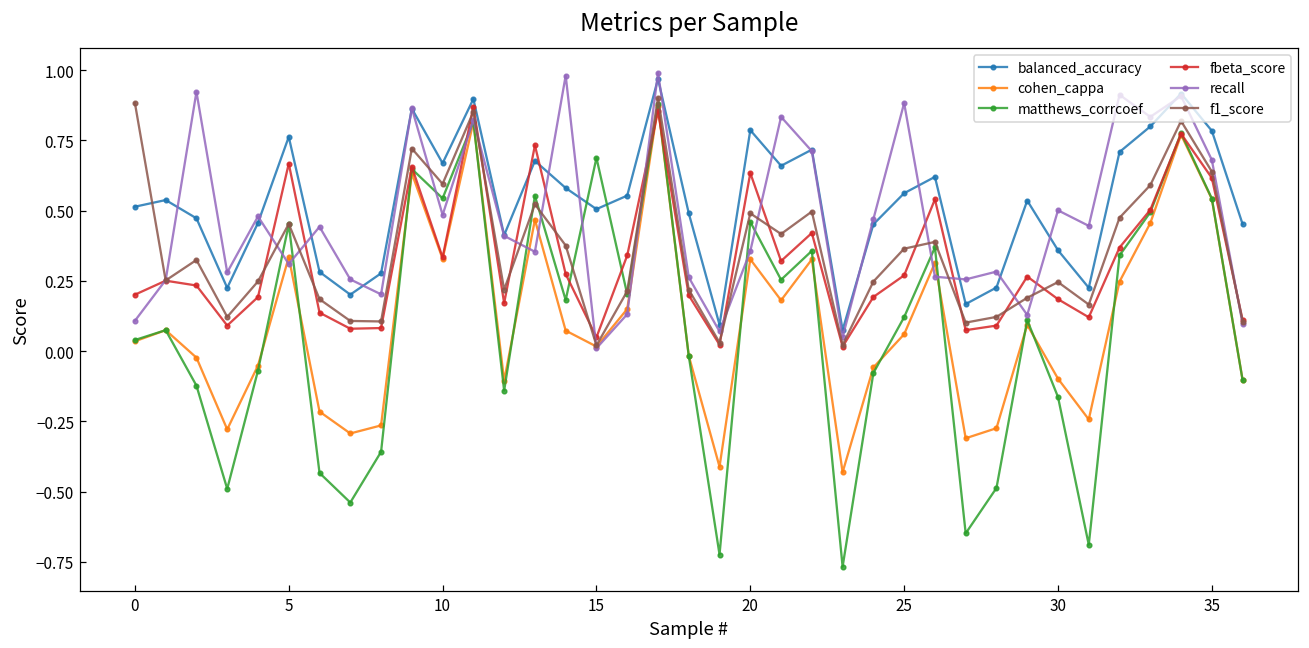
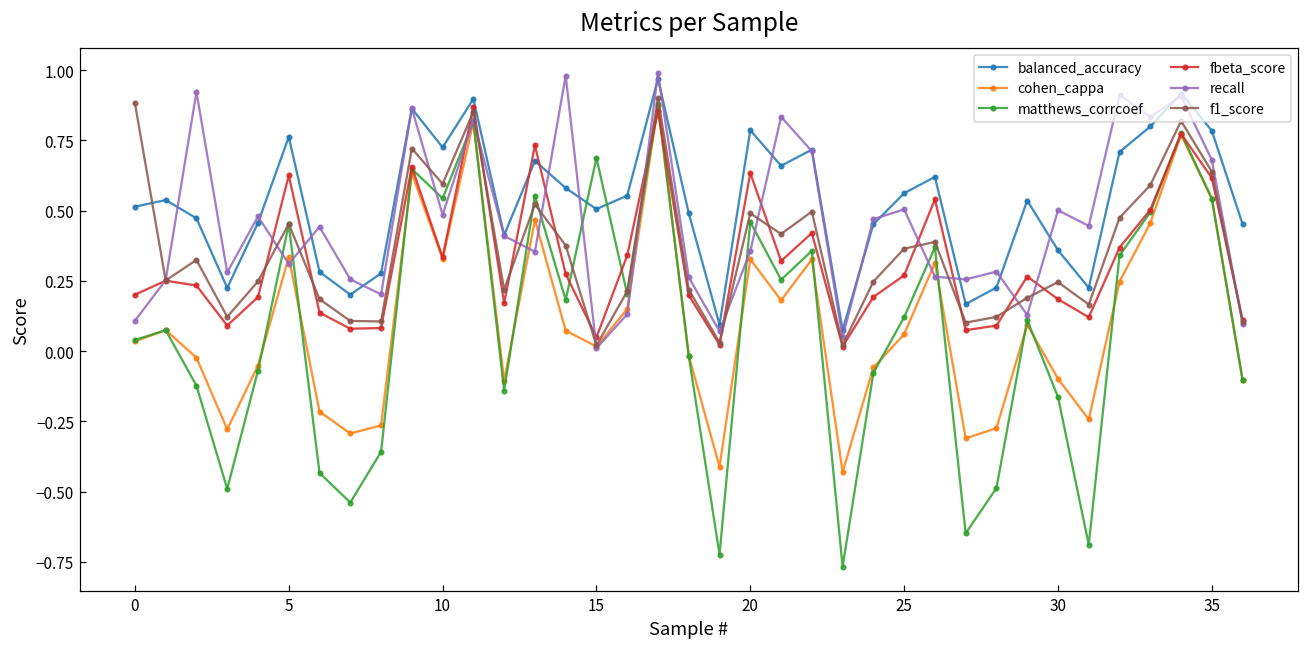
fbeta_score, 5: 0.67 -> 0.63
balanced_accuracy, 10: 0.67 -> 0.72
recall, 25: 0.88 -> 0.50
